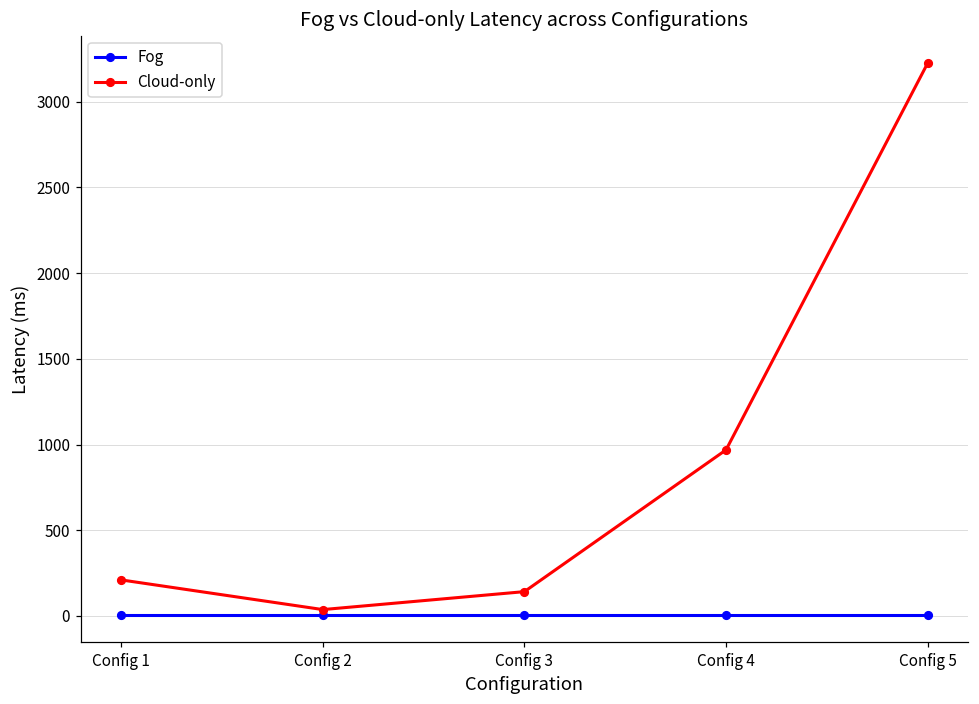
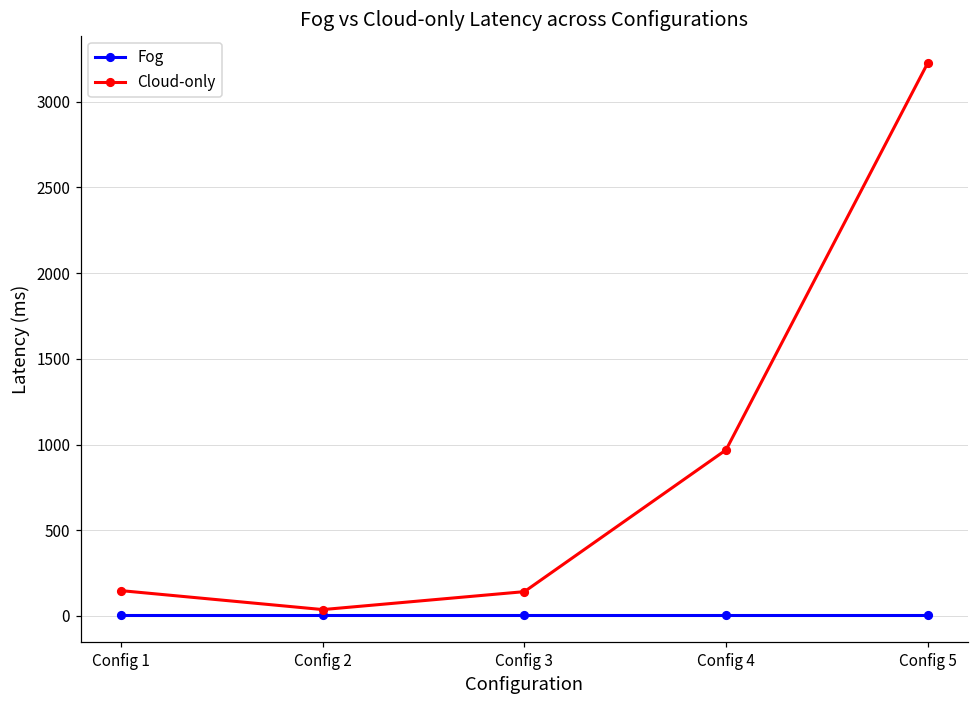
Cloud-only, Config 1: 210 -> 150
